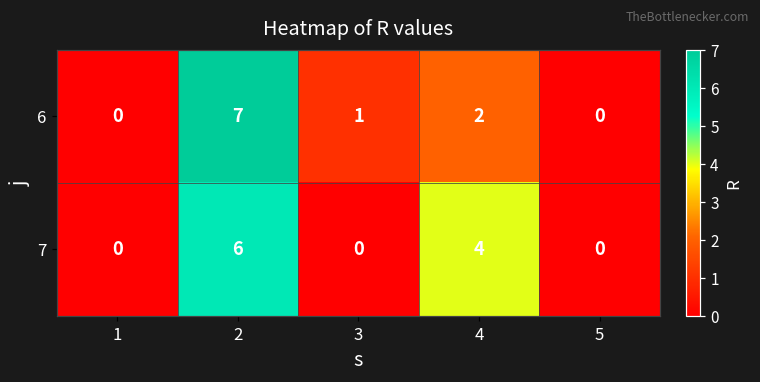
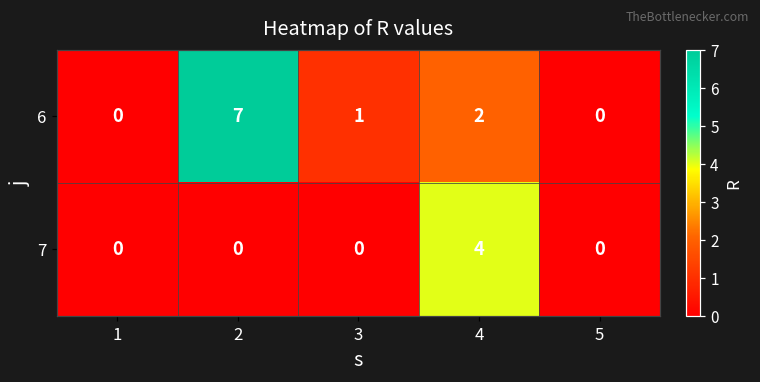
7, 2: 6 -> 0
